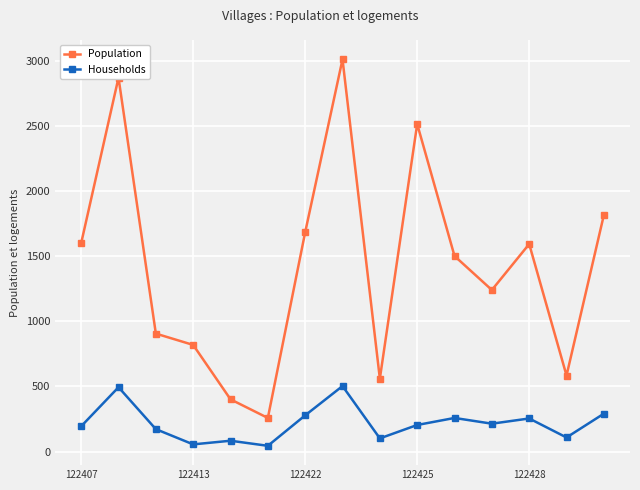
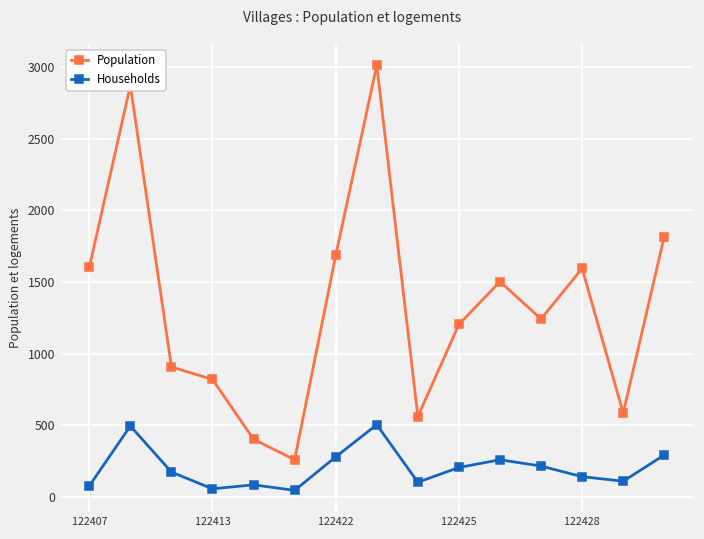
Households, 122407: 190 -> 80
Population, 122425: 2520 -> 1200
Households, 122428: 250 -> 140
